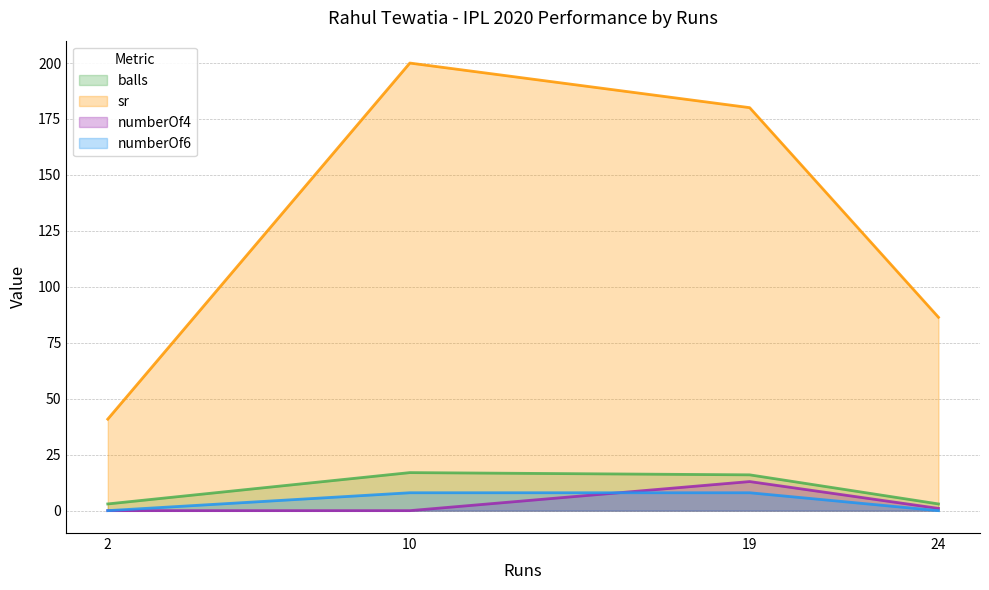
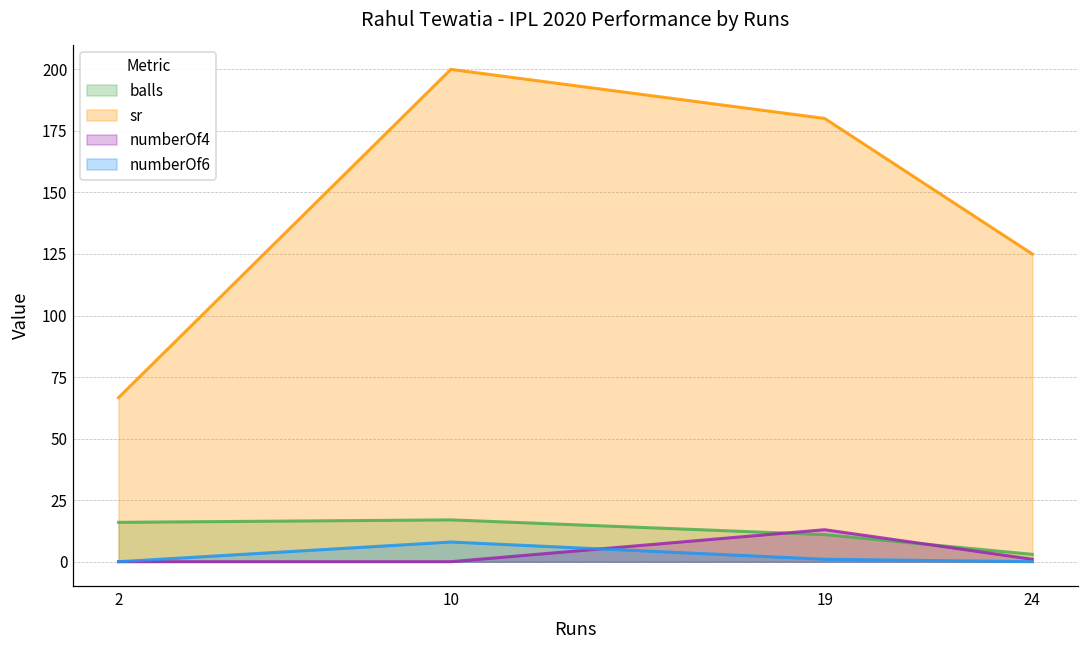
balls, 2: 3 -> 16
sr, 2: 41 -> 67
balls, 19: 16 -> 11
numberOf6, 19: 8 -> 1
sr, 24: 86 -> 125
